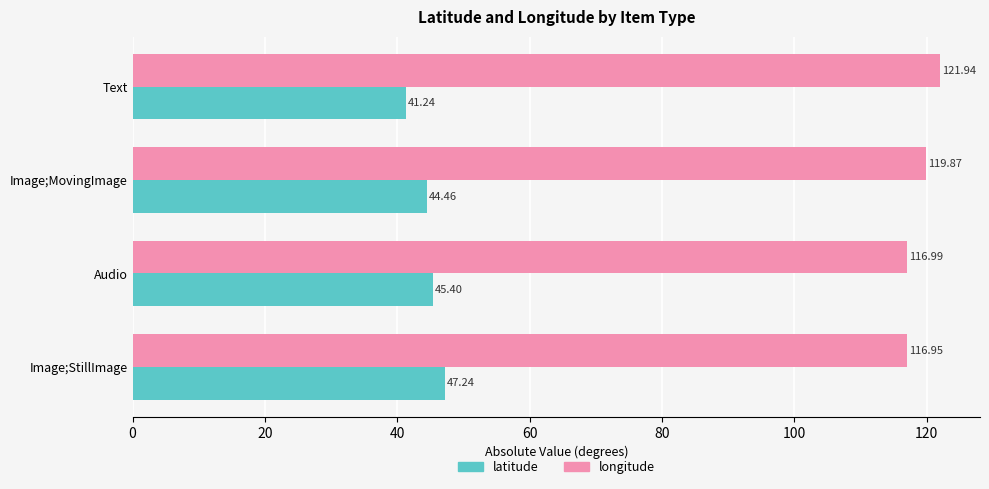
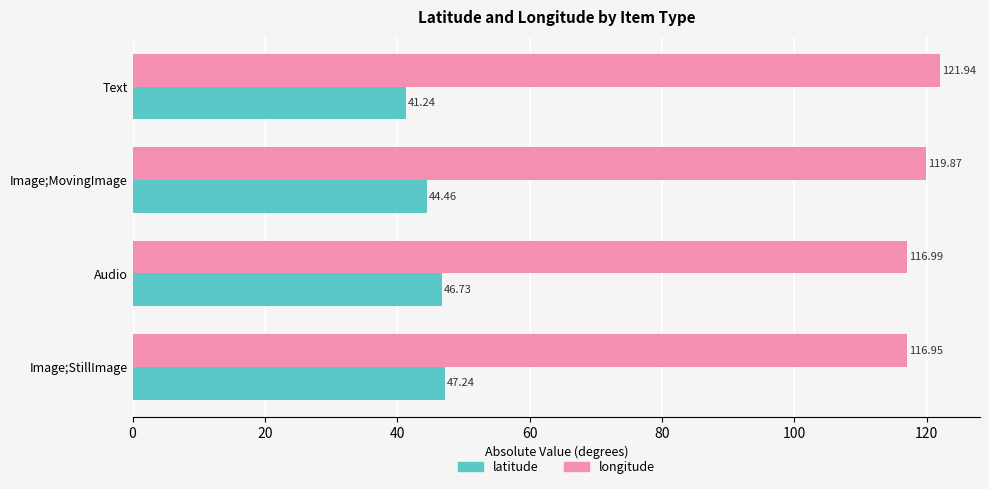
latitude, Audio: 45.40 -> 46.73
